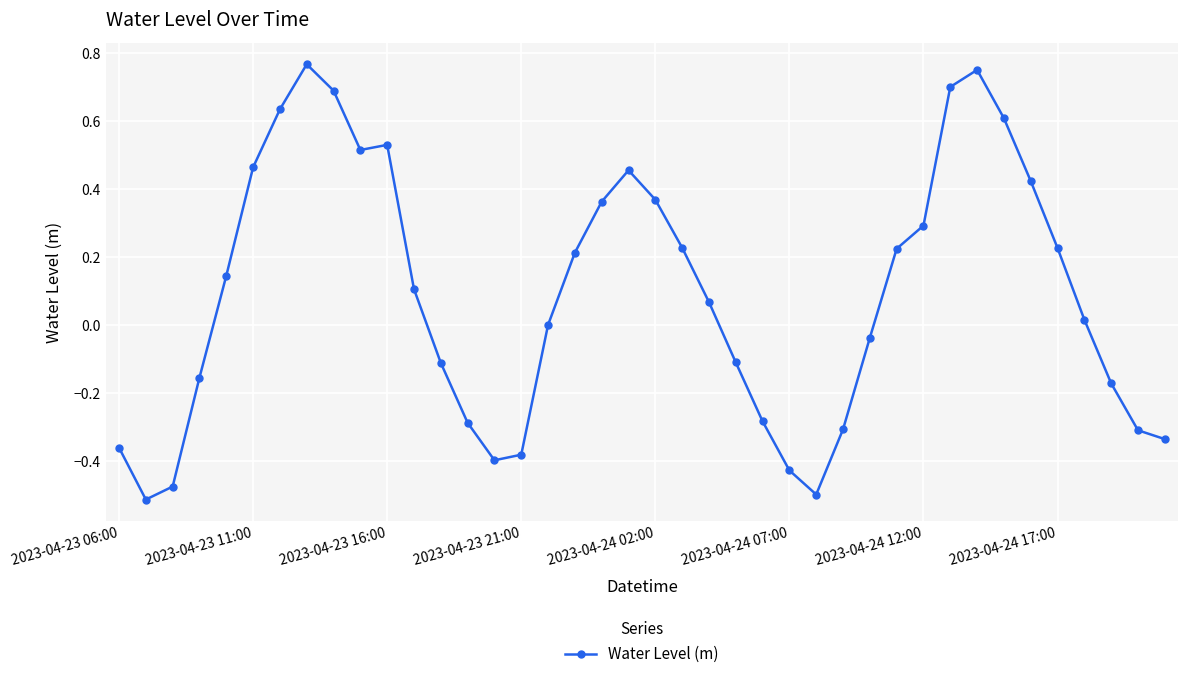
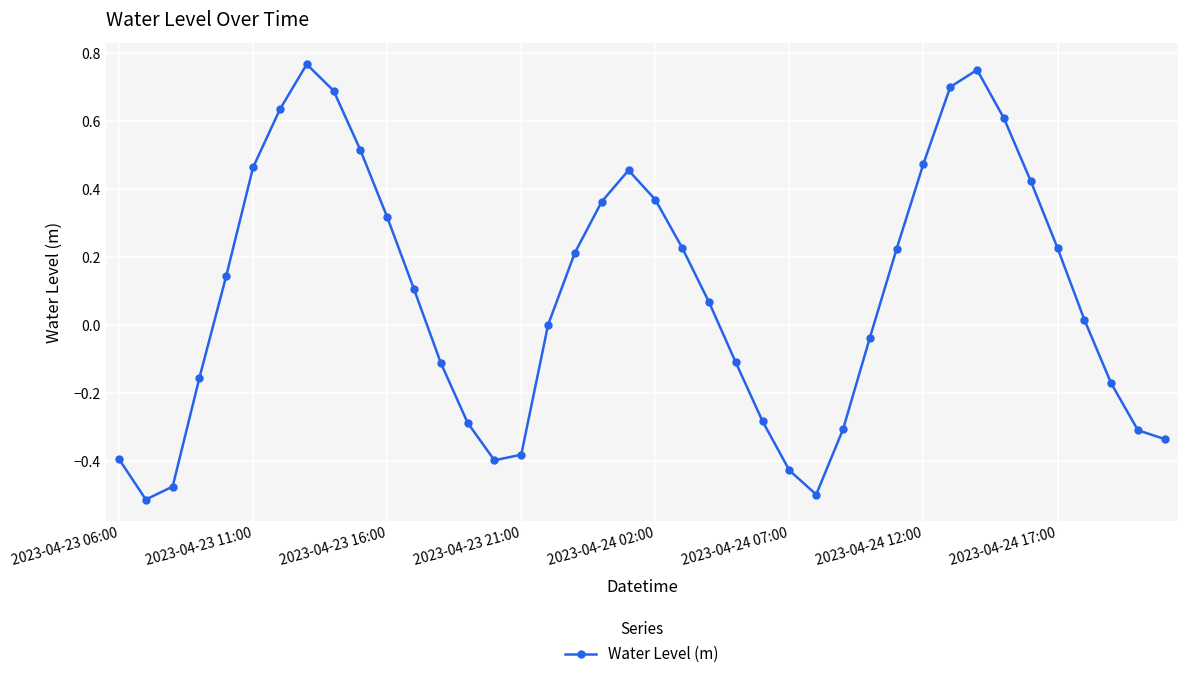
2023-04-23 06:00: -0.36 -> -0.39
2023-04-23 16:00: 0.53 -> 0.32
2023-04-24 12:00: 0.29 -> 0.48
